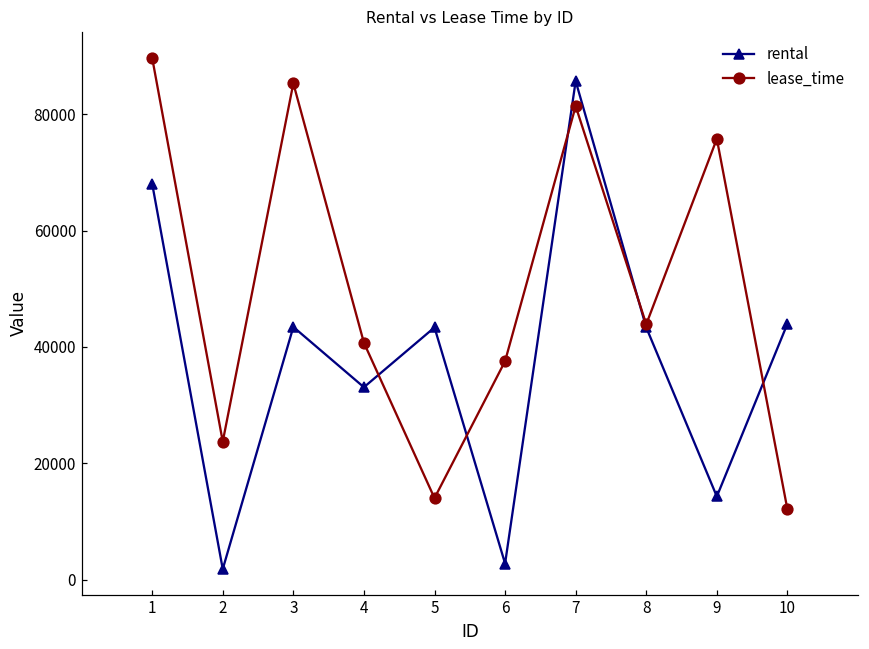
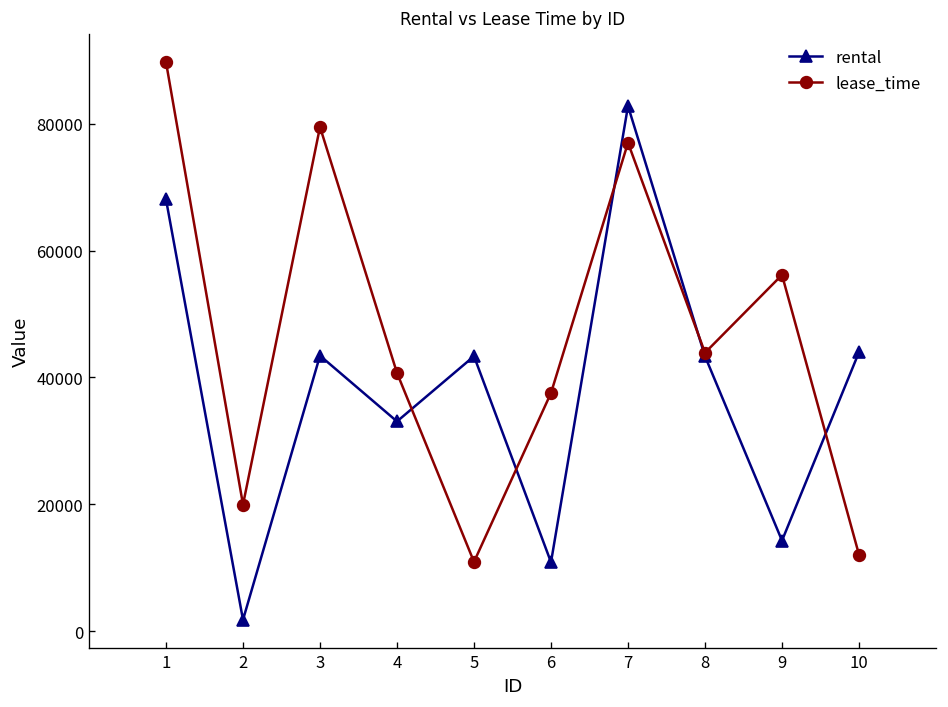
lease_time, 2: 24000 -> 20000
lease_time, 3: 85000 -> 79000
lease_time, 5: 14000 -> 11000
rental, 6: 3000 -> 11000
rental, 7: 86000 -> 83000
lease_time, 7: 81000 -> 77000
lease_time, 9: 76000 -> 56000
